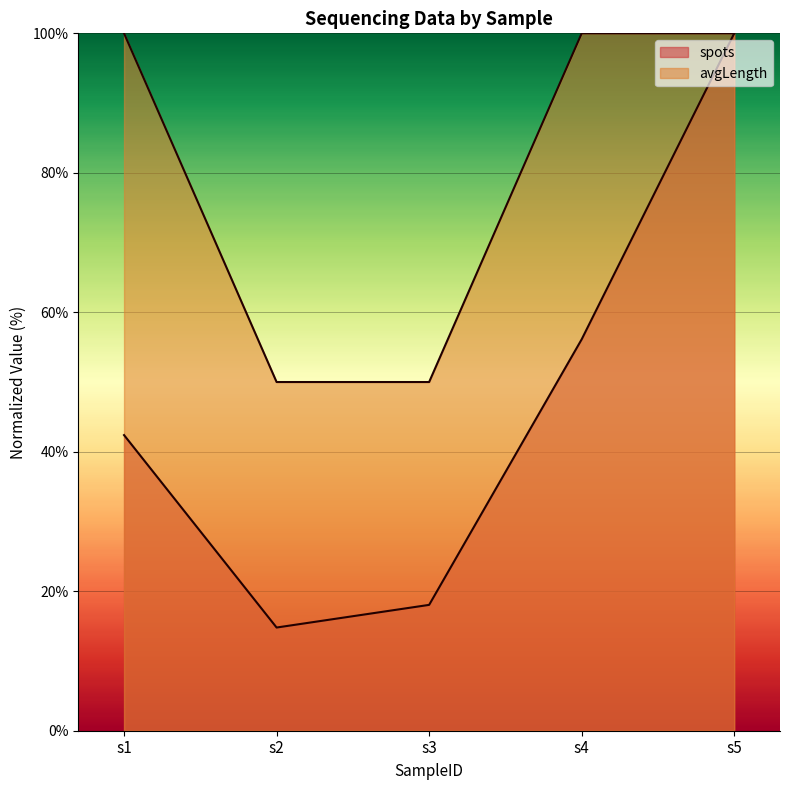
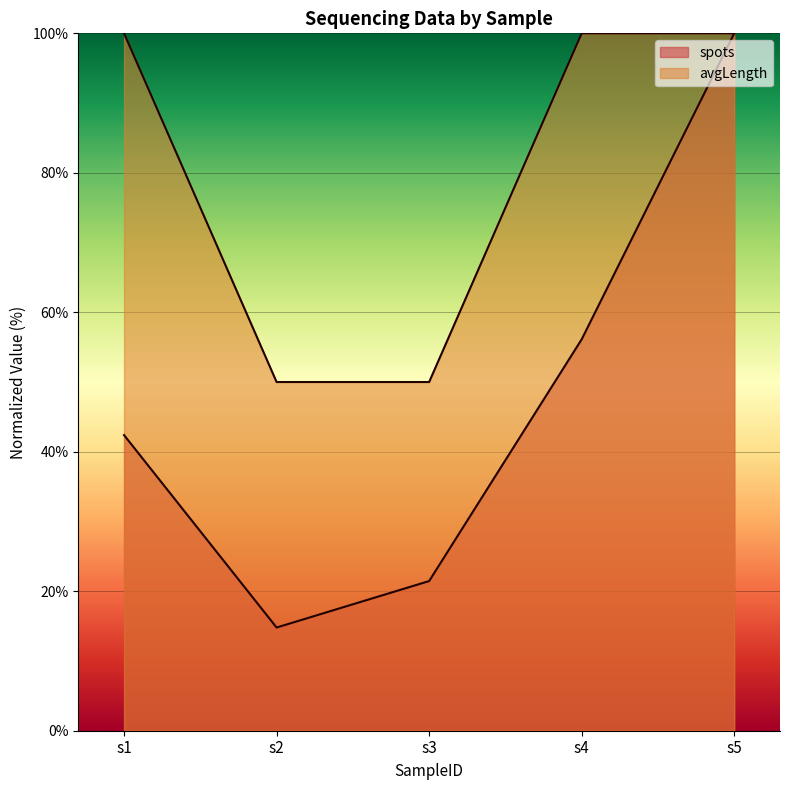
spots, s3: 18% -> 21%
